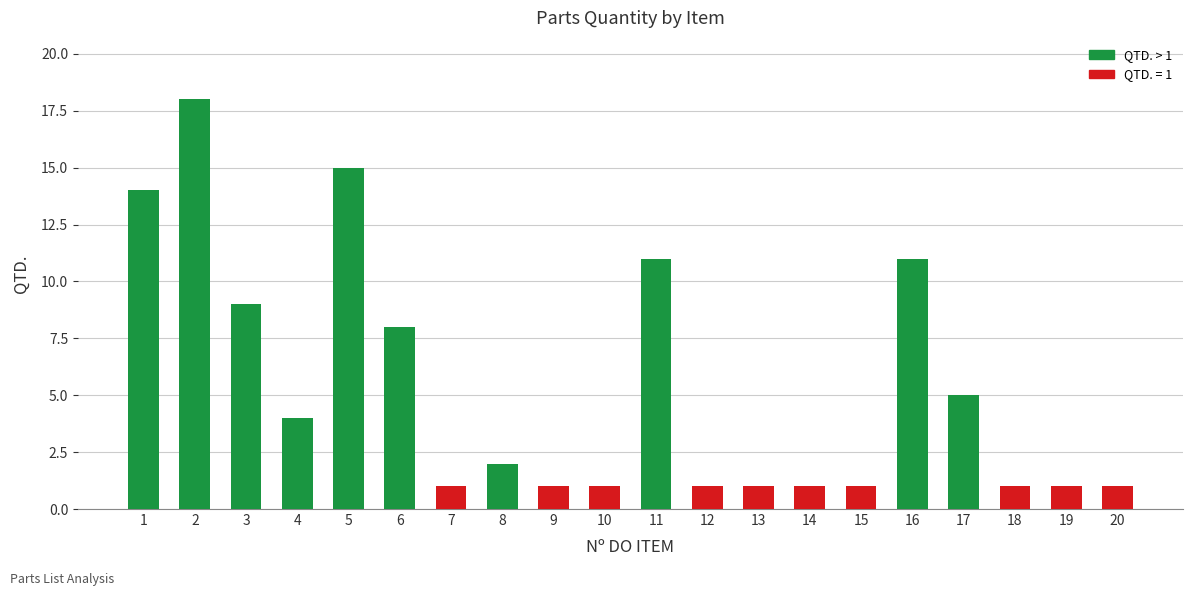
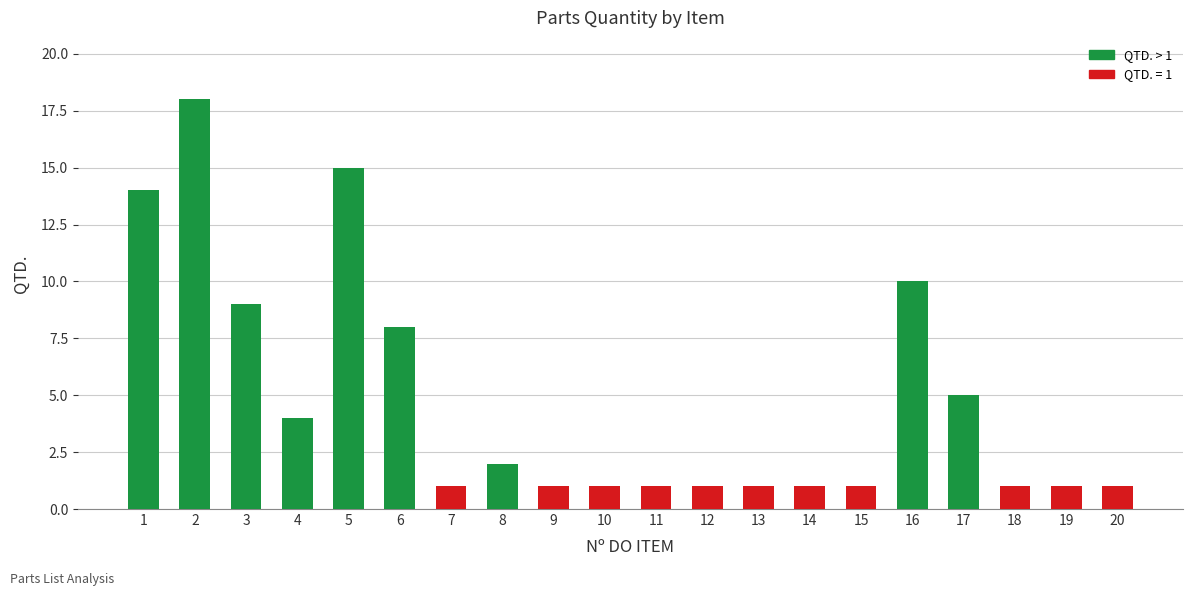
11: 11 -> 1
16: 11 -> 10
